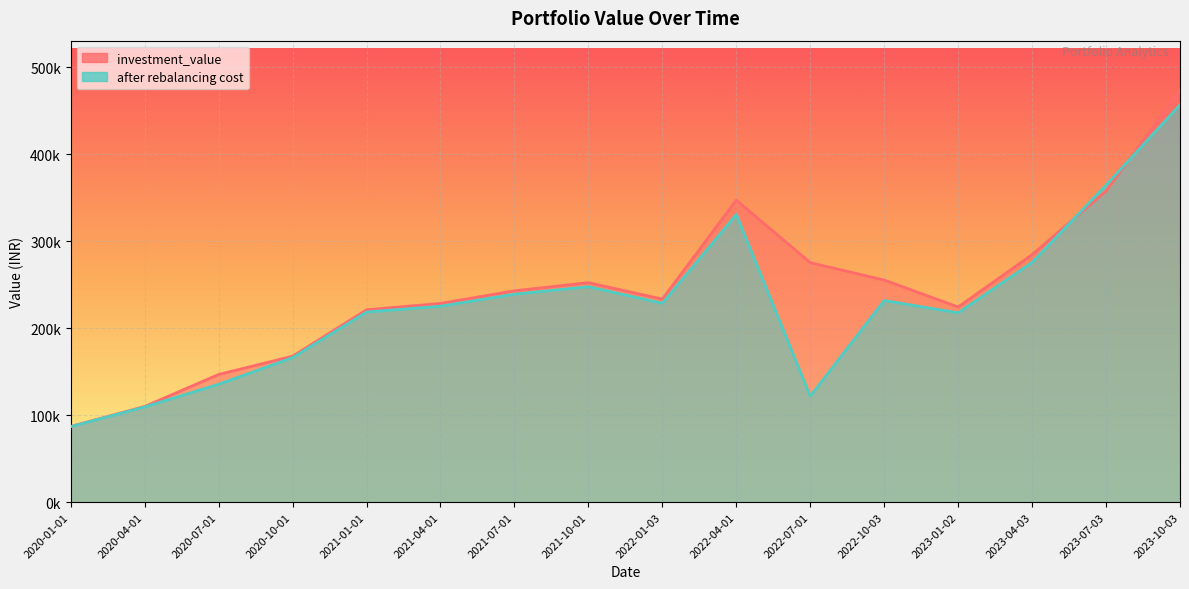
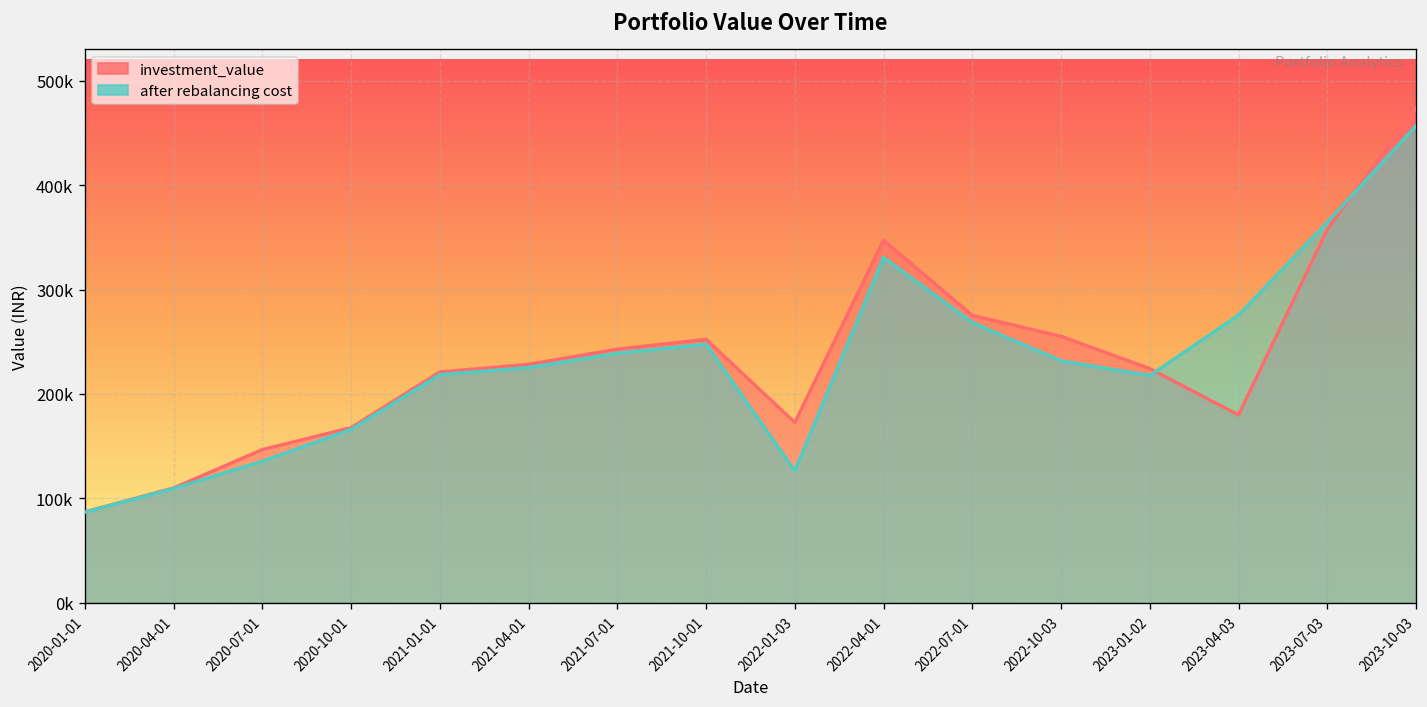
investment_value, 2022-01-03: 230000 -> 170000
after rebalancing cost, 2022-01-03: 230000 -> 130000
after rebalancing cost, 2022-07-01: 120000 -> 270000
investment_value, 2023-04-03: 280000 -> 180000
